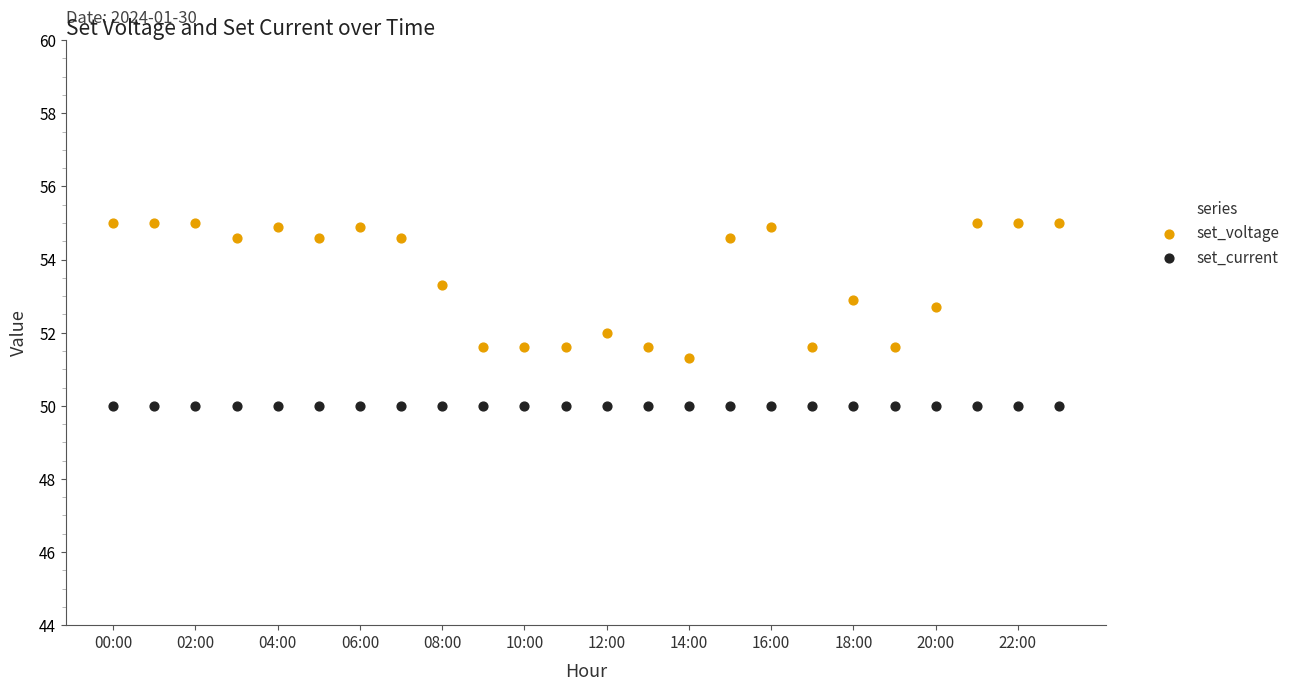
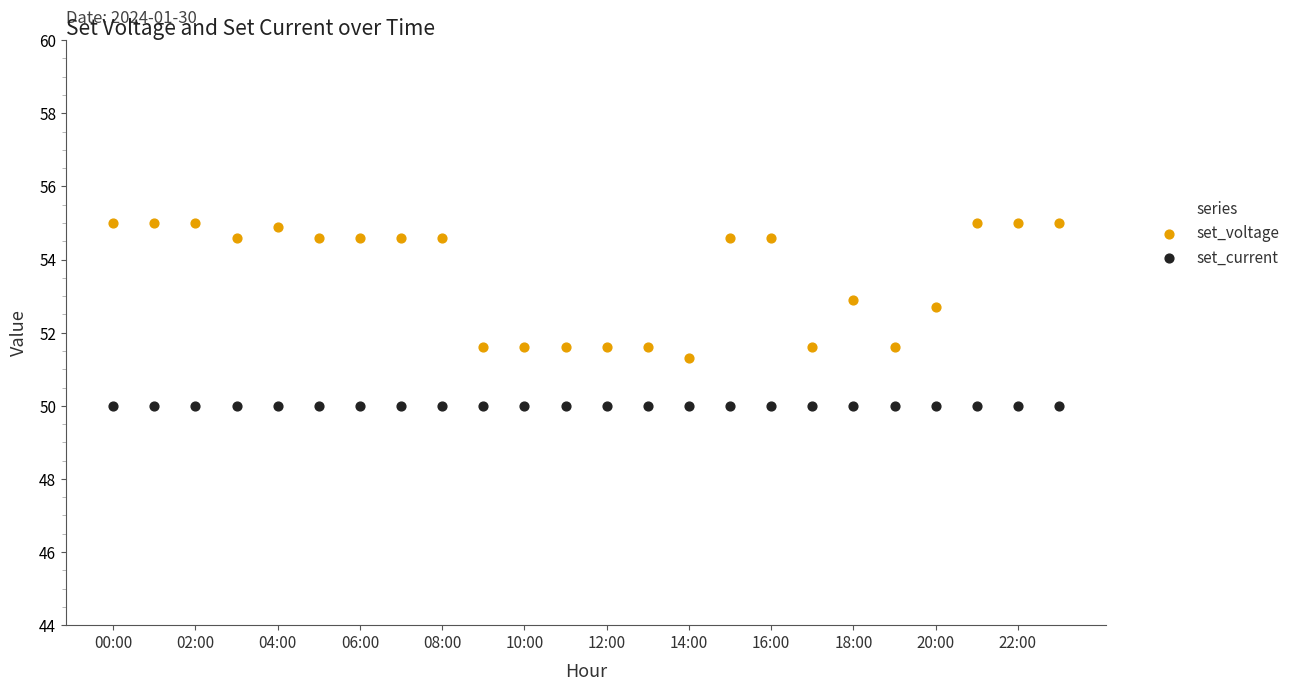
set_voltage, 06:00: 54.9 -> 54.6
set_voltage, 08:00: 53.3 -> 54.6
set_voltage, 12:00: 52.0 -> 51.6
set_voltage, 16:00: 54.9 -> 54.6
